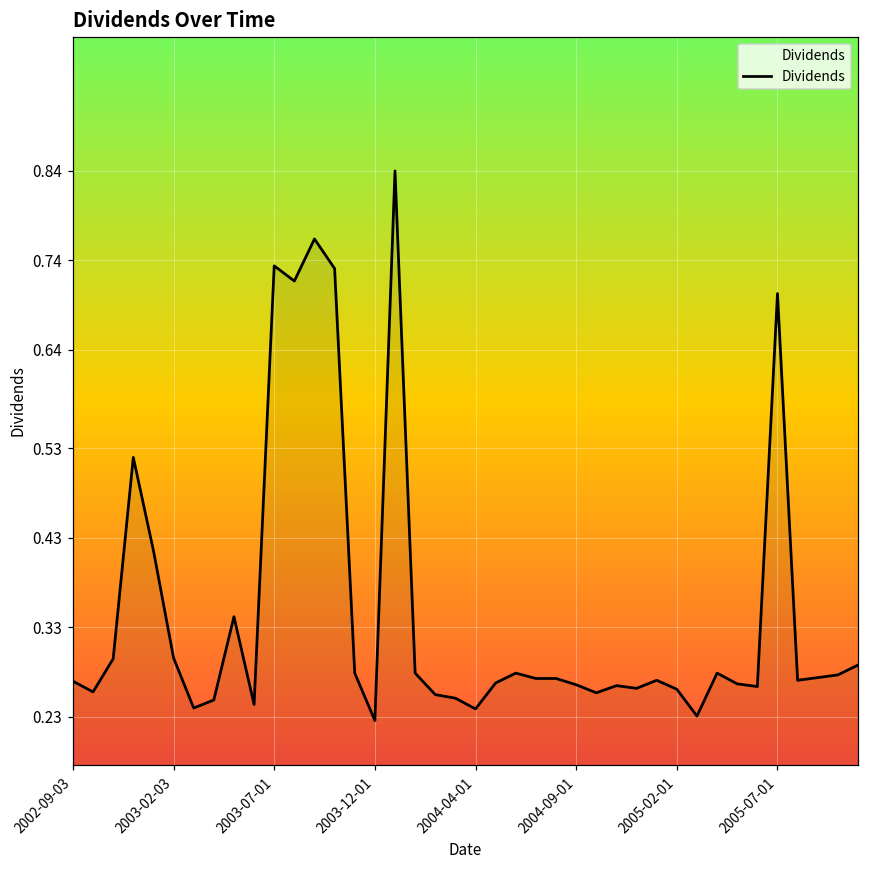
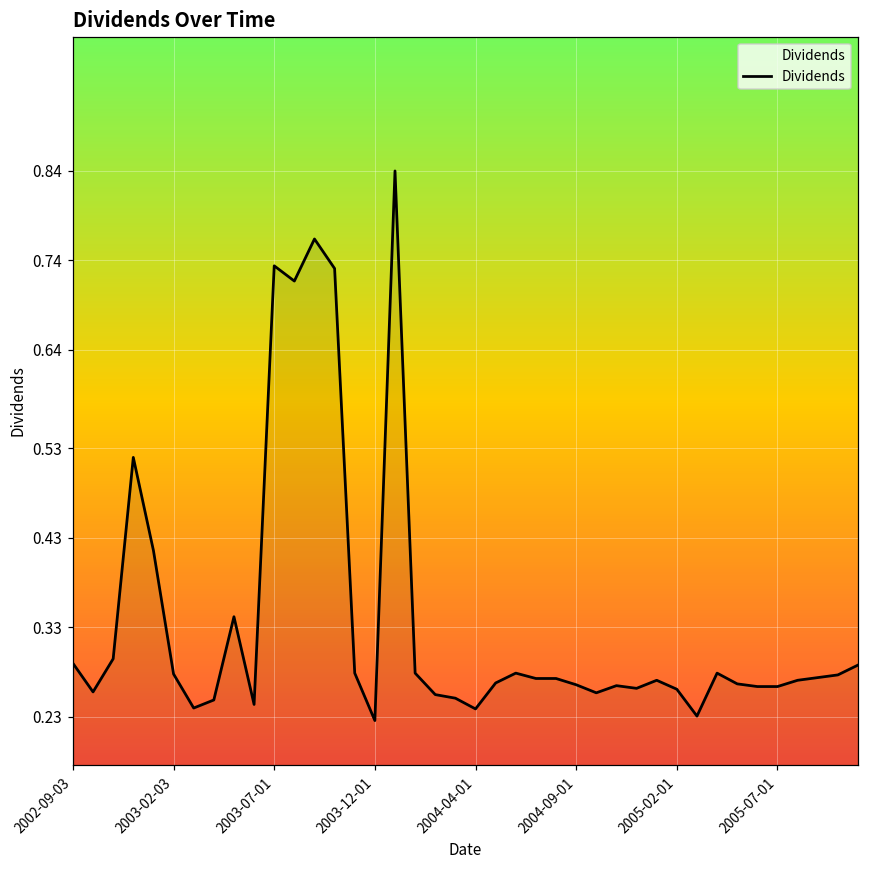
2002-09-03: 0.27 -> 0.29
2003-02-03: 0.30 -> 0.28
2005-07-01: 0.70 -> 0.26
